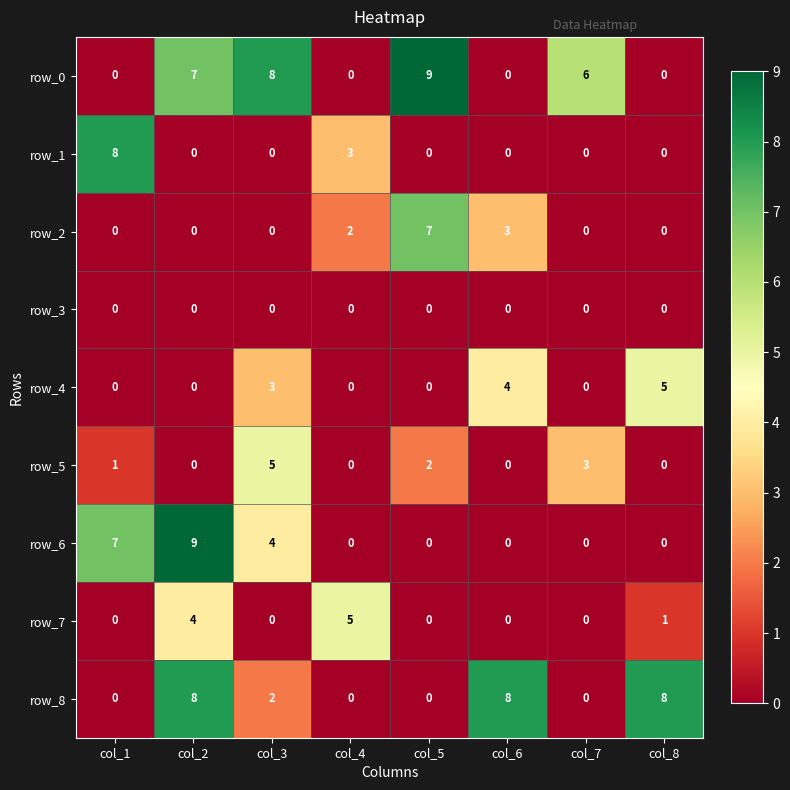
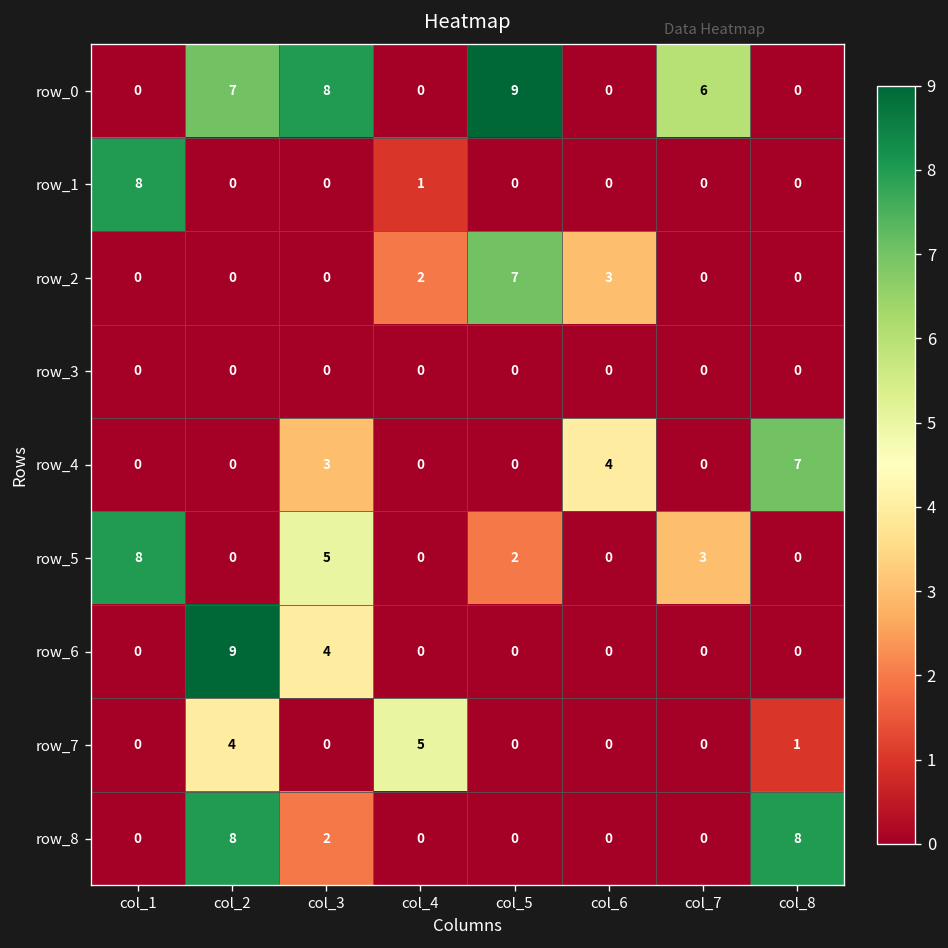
row_1, col_4: 3 -> 1
row_4, col_8: 5 -> 7
row_5, col_1: 1 -> 8
row_6, col_1: 7 -> 0
row_8, col_6: 8 -> 0
